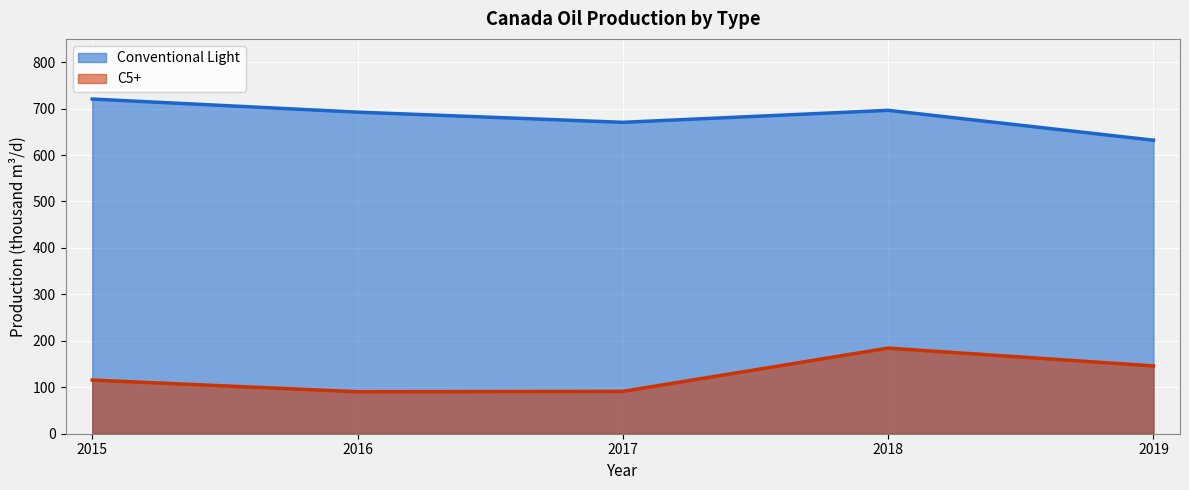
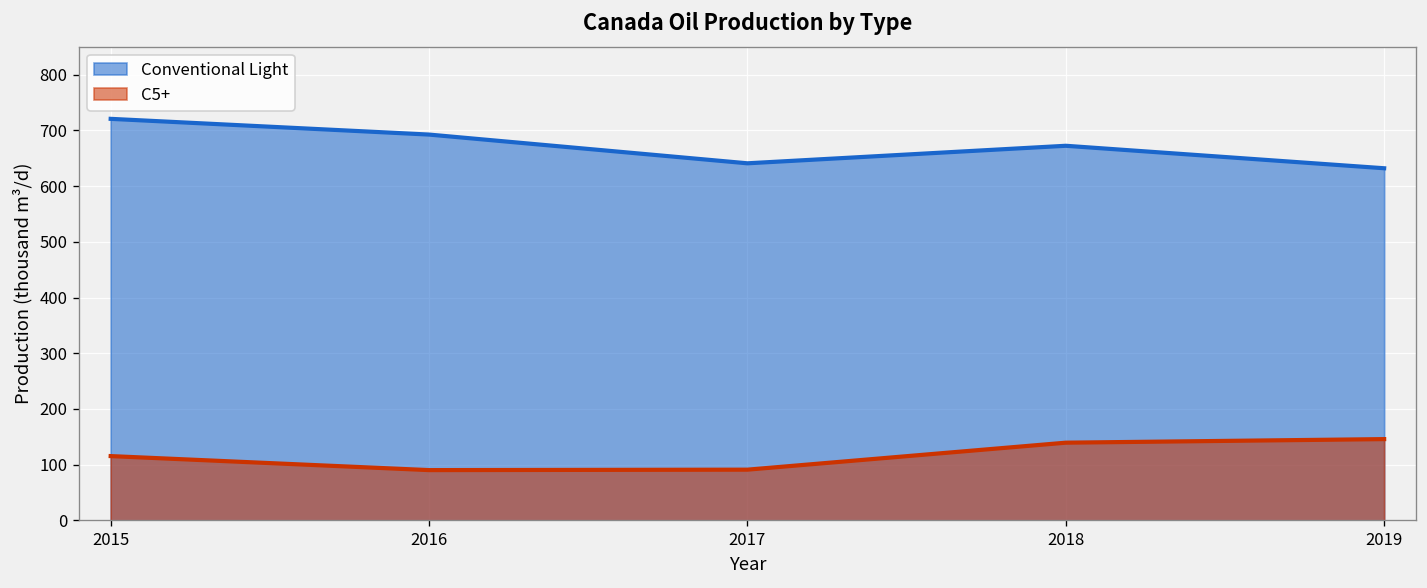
Conventional Light, 2017: 670 -> 640
Conventional Light, 2018: 700 -> 670
C5+, 2018: 180 -> 140
